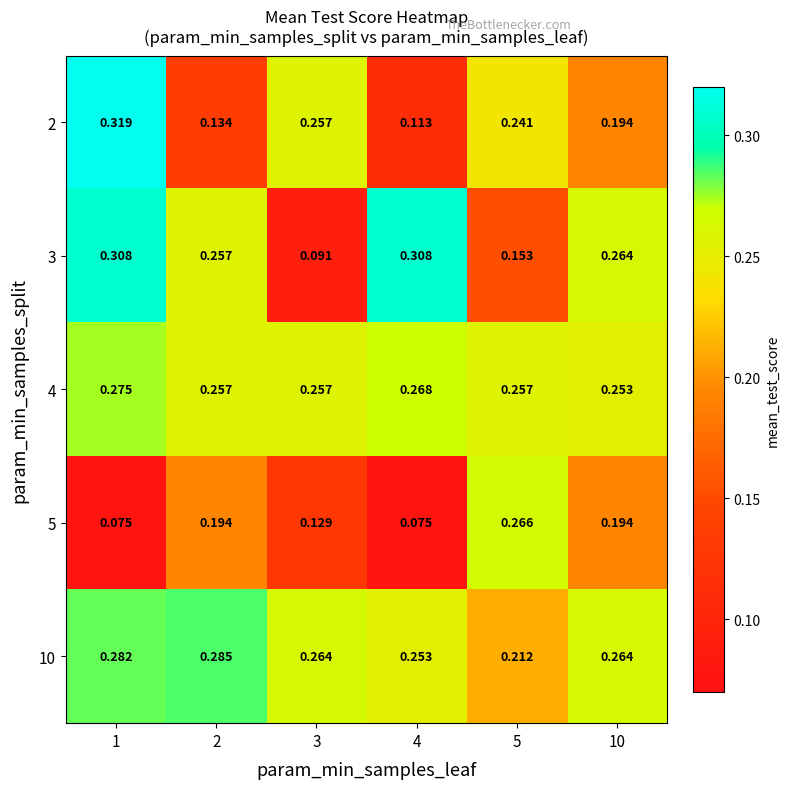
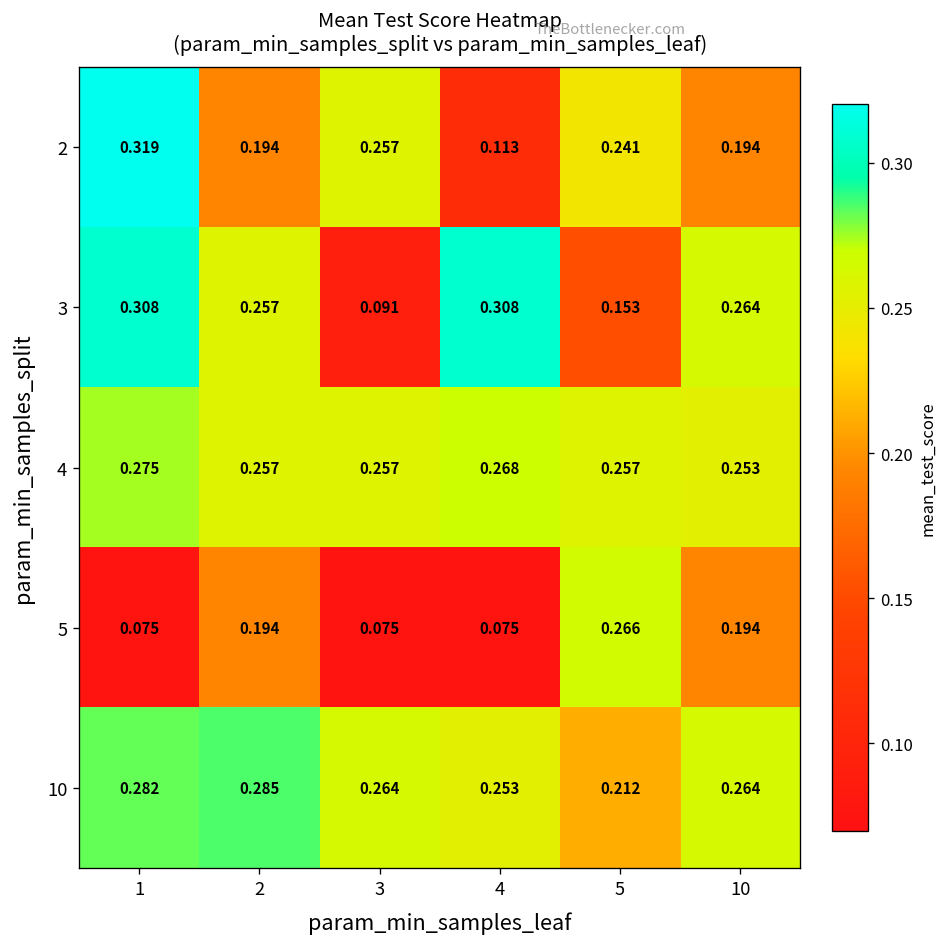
2, 2: 0.134 -> 0.194
5, 3: 0.129 -> 0.075
